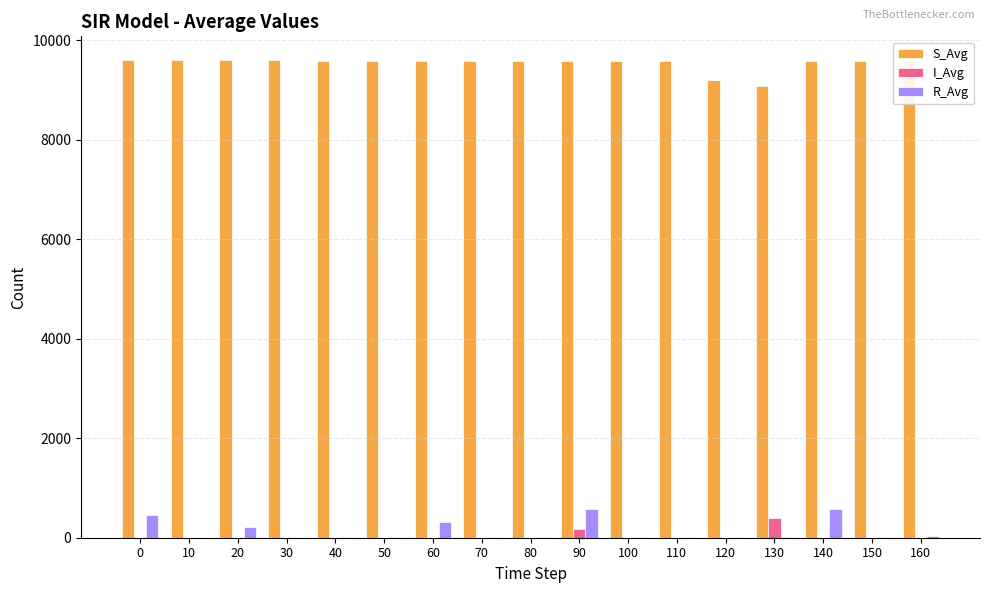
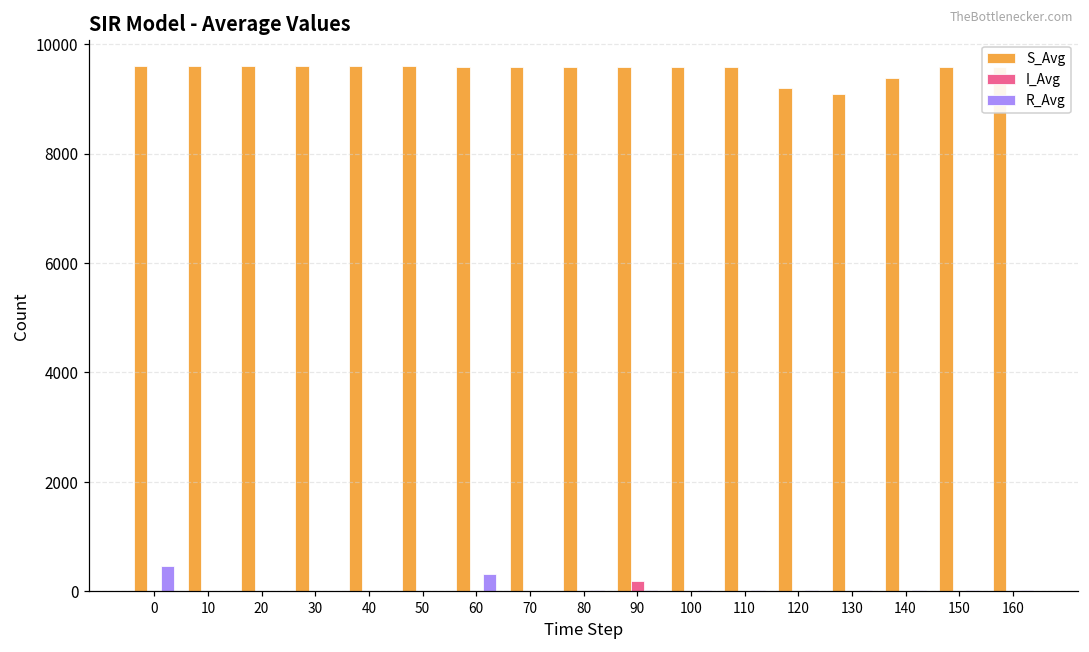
R_Avg, 20: 200 -> 0
R_Avg, 90: 600 -> 0
I_Avg, 130: 400 -> 0
S_Avg, 140: 9600 -> 9400
R_Avg, 140: 600 -> 0
